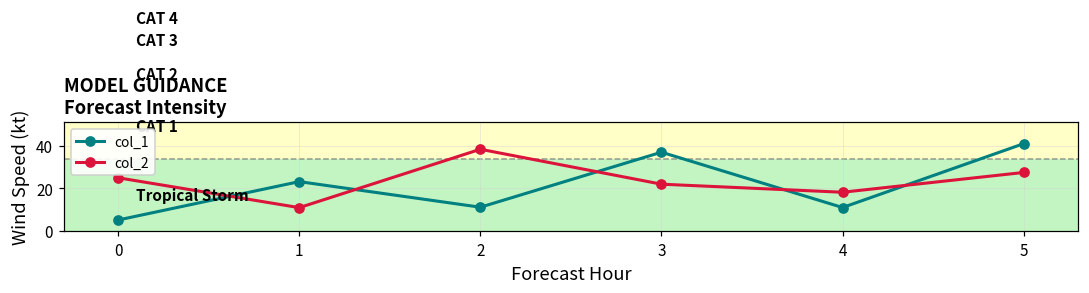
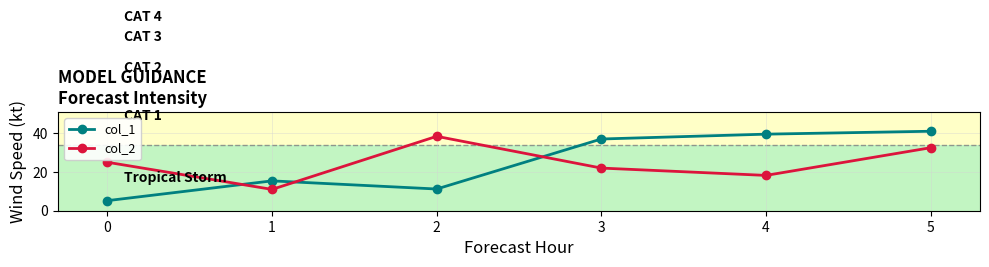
col_1, 1: 23 -> 15
col_1, 4: 11 -> 40
col_2, 5: 28 -> 33
